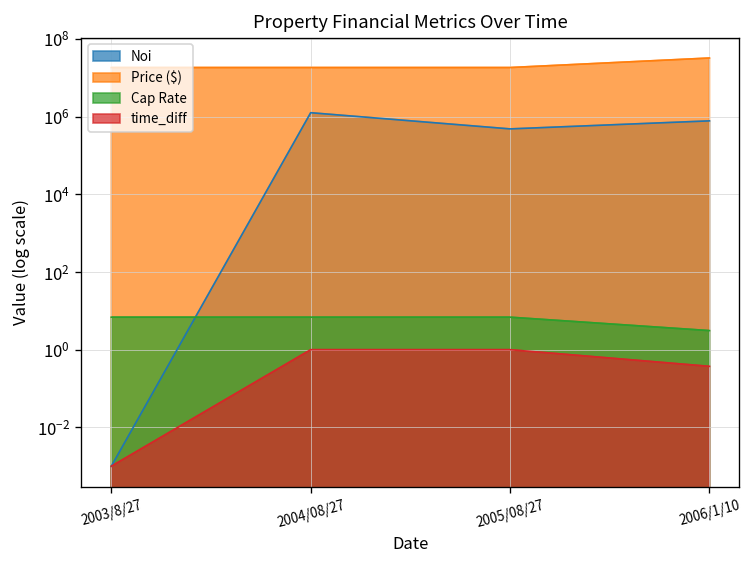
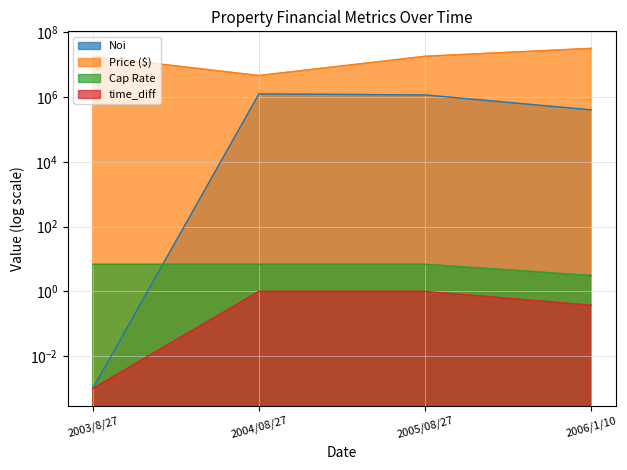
Price ($), 2004/08/27: 20000000 -> 5000000
Noi, 2005/08/27: 500000 -> 1200000
Noi, 2006/1/10: 800000 -> 400000
